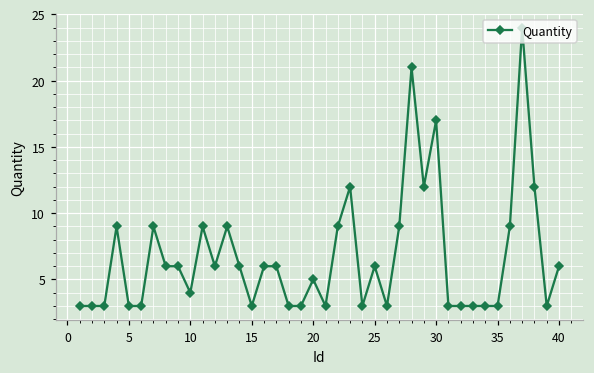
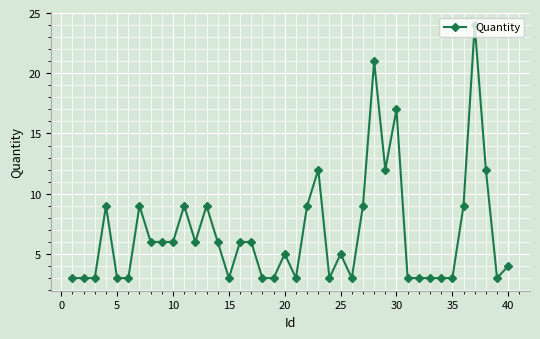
10: 4 -> 6
25: 6 -> 5
40: 6 -> 4
